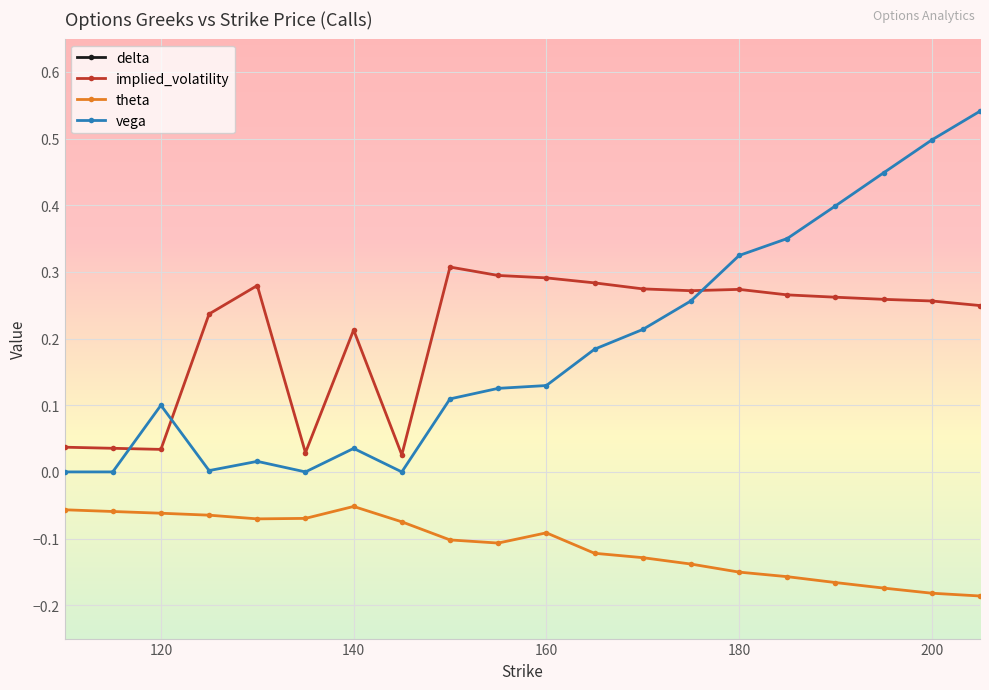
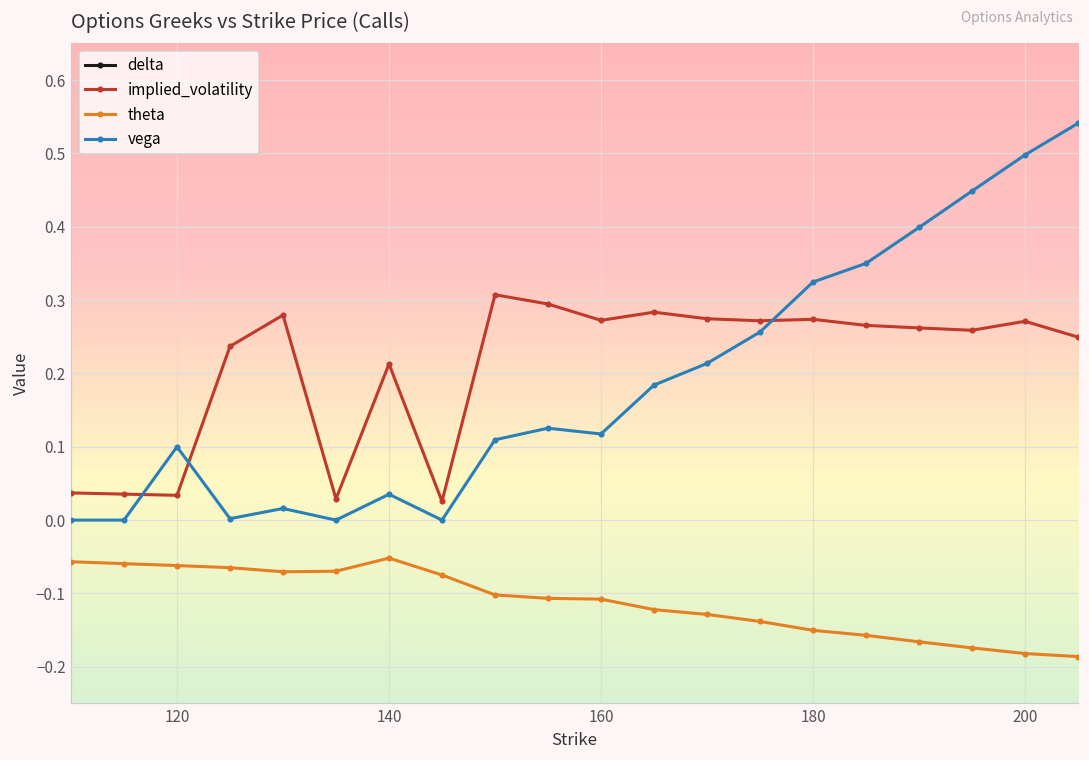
implied_volatility, 160: 0.29 -> 0.27
theta, 160: -0.09 -> -0.11
vega, 160: 0.13 -> 0.12
implied_volatility, 200: 0.26 -> 0.27
